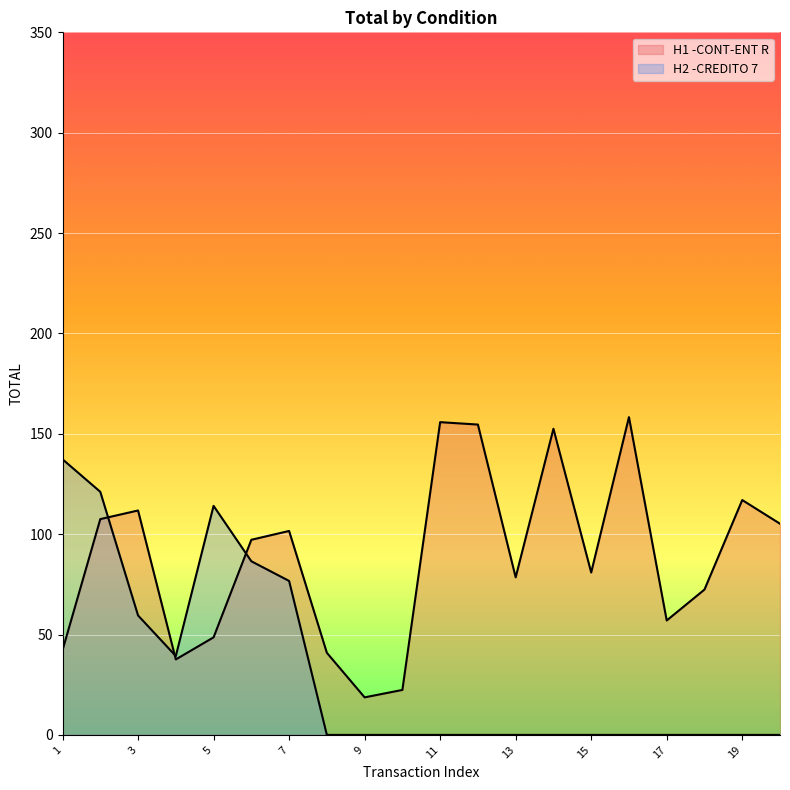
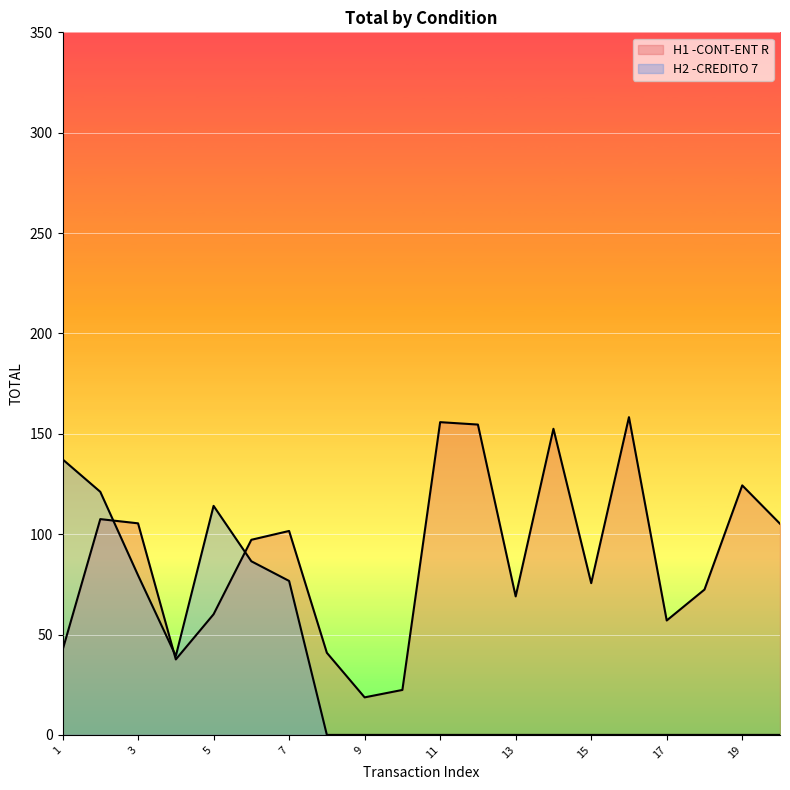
H1 -CONT-ENT R, 3: 112 -> 105
H2 -CREDITO 7, 3: 60 -> 80
H1 -CONT-ENT R, 5: 49 -> 60
H1 -CONT-ENT R, 13: 79 -> 69
H1 -CONT-ENT R, 15: 81 -> 76
H1 -CONT-ENT R, 19: 117 -> 124
